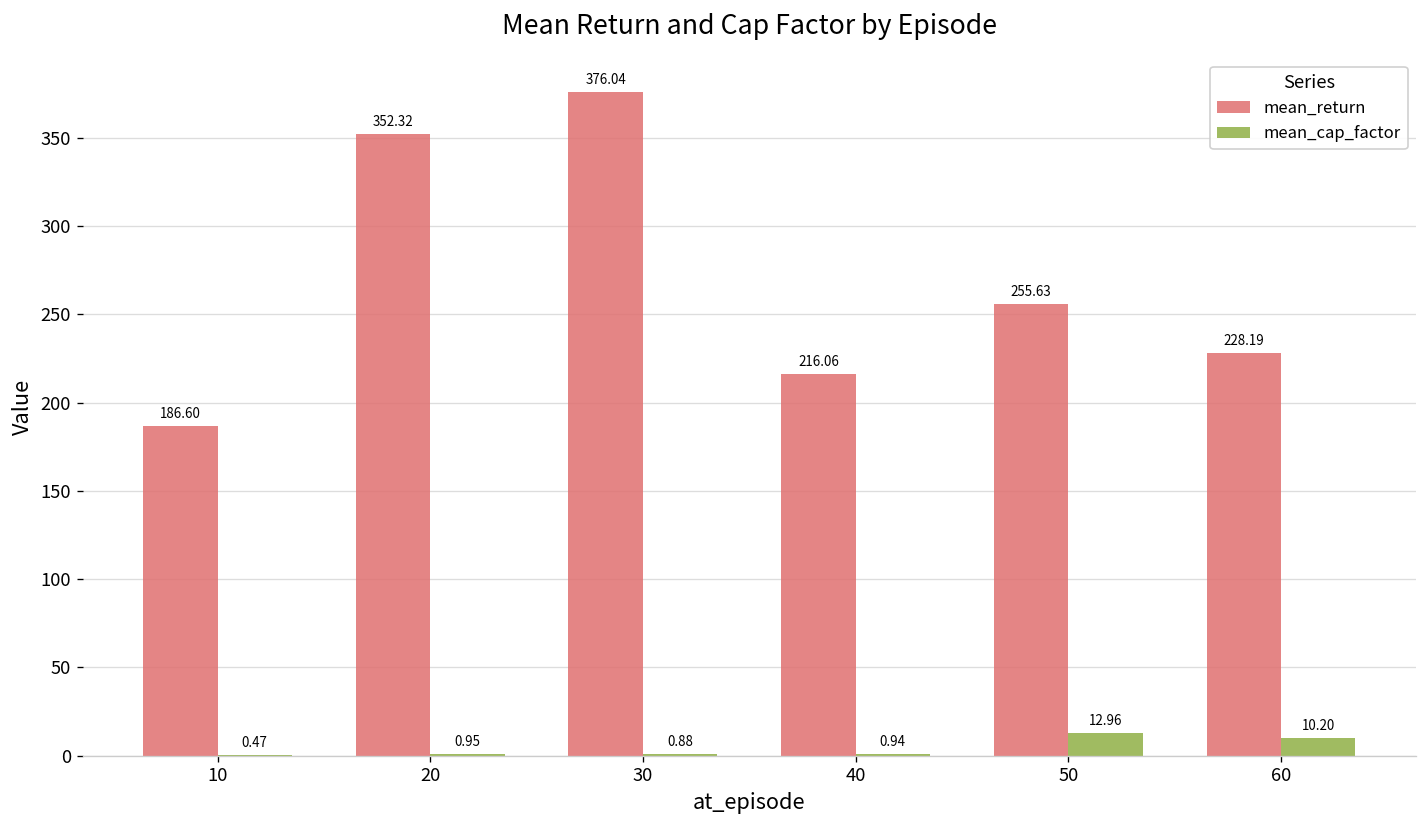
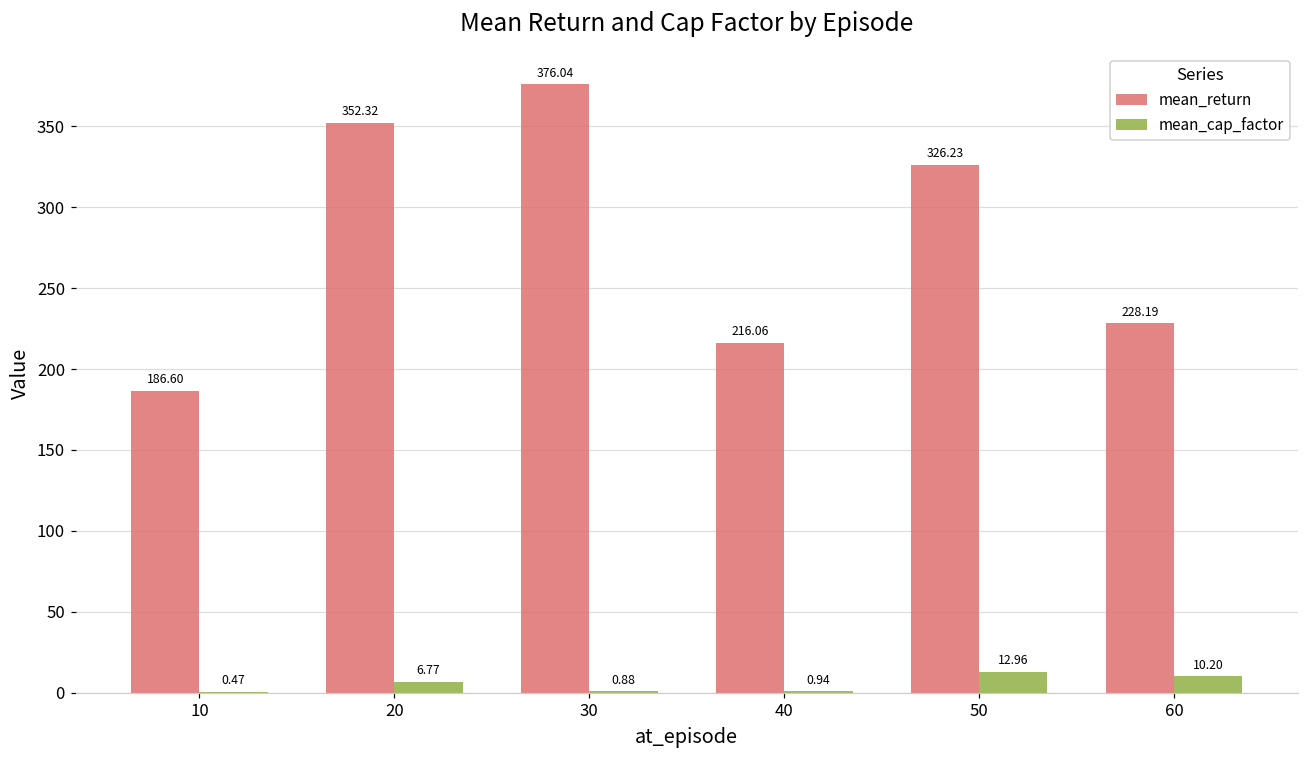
mean_cap_factor, 20: 0.95 -> 6.77
mean_return, 50: 255.63 -> 326.23
